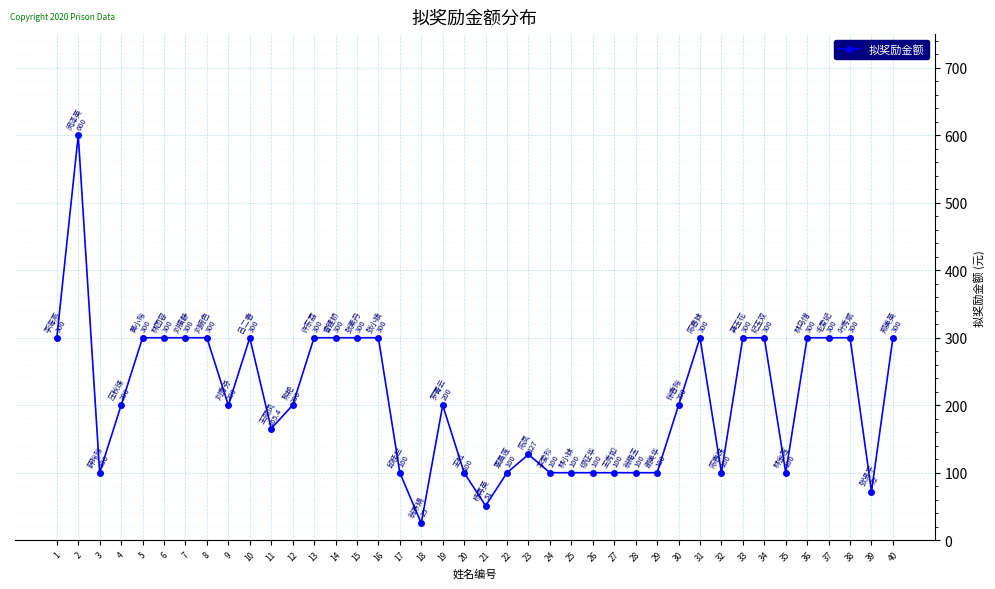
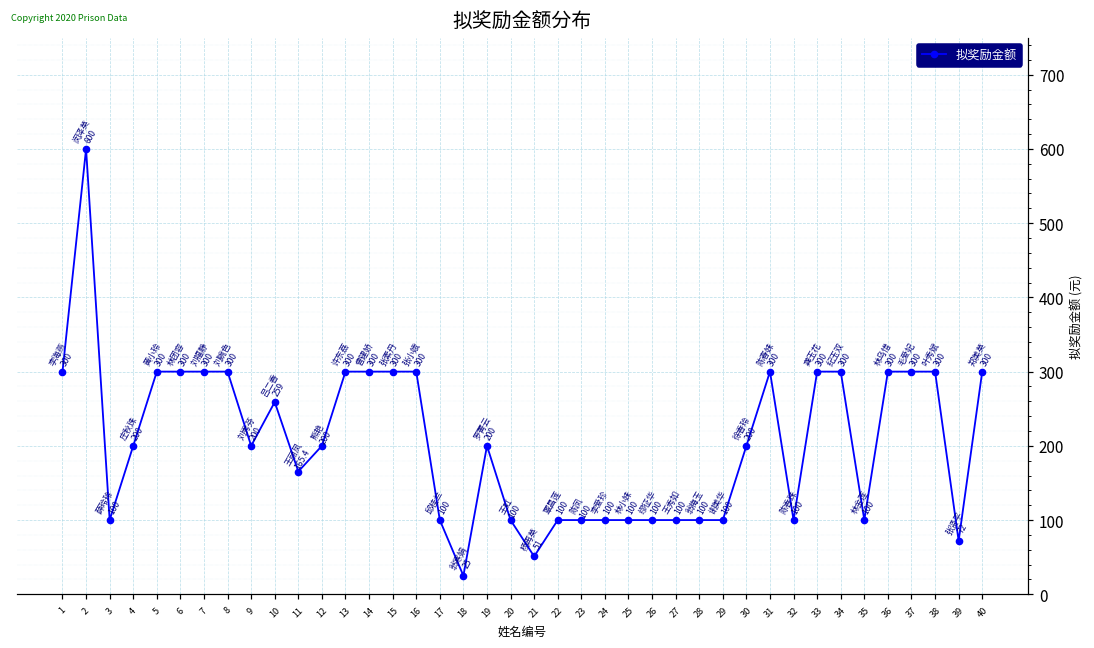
10: 300 -> 259
23: 127 -> 100
